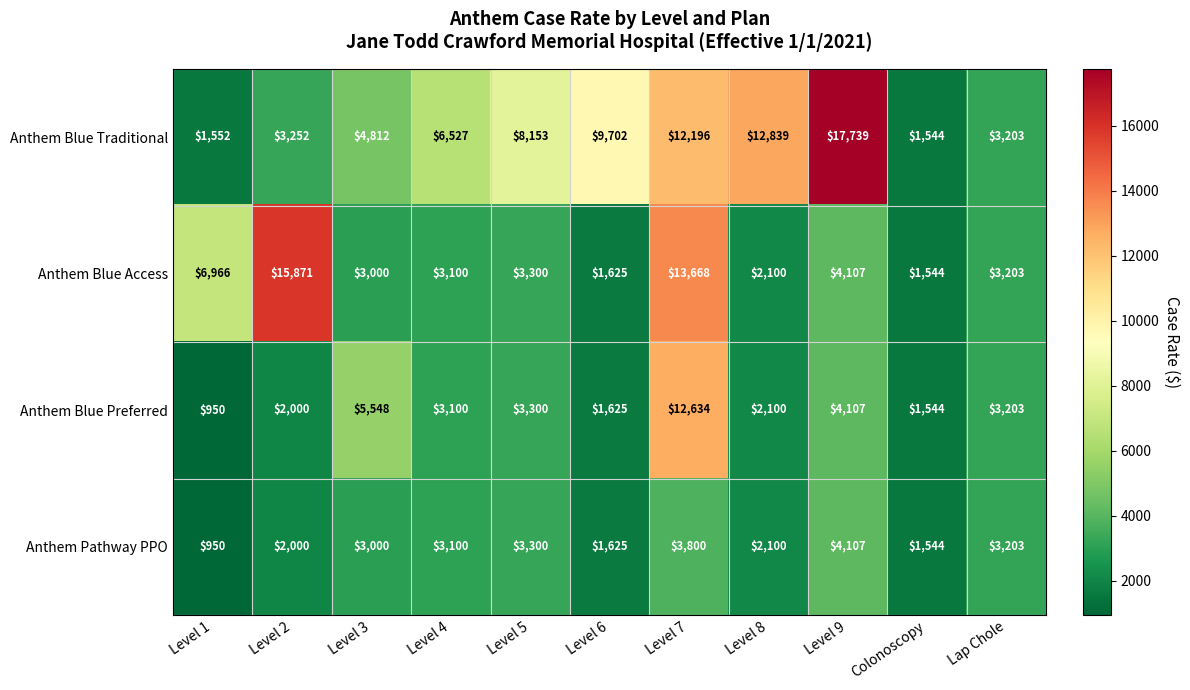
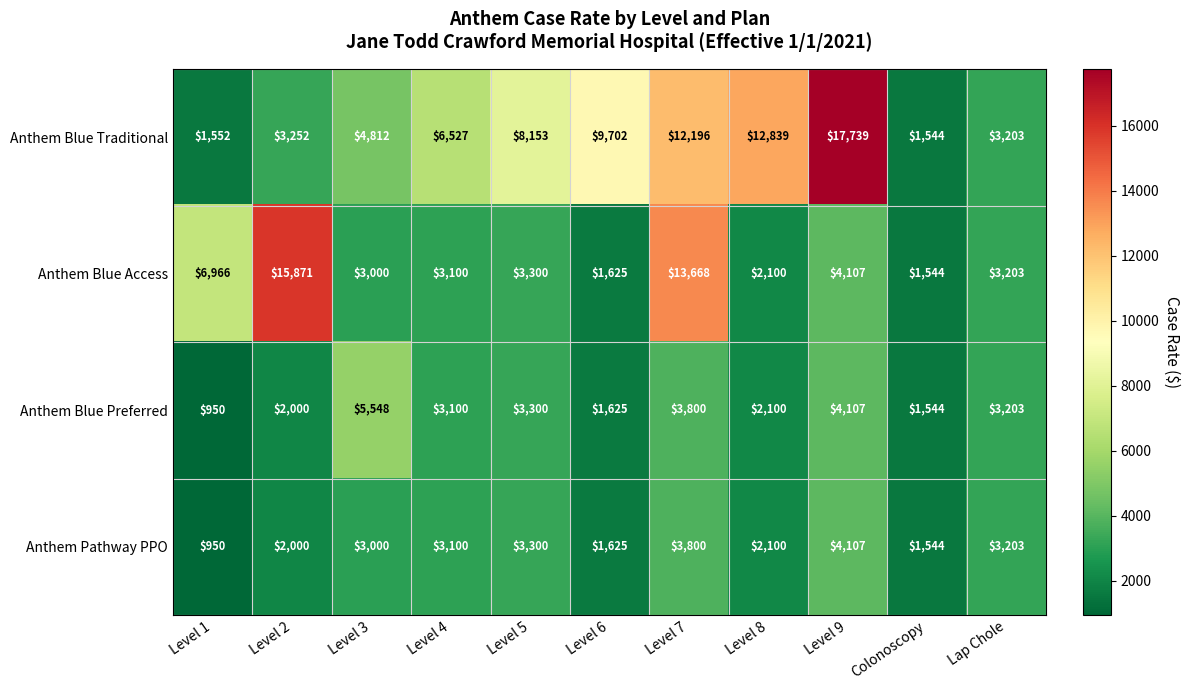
Anthem Blue Preferred, Level 7: $12,634 -> $3,800
